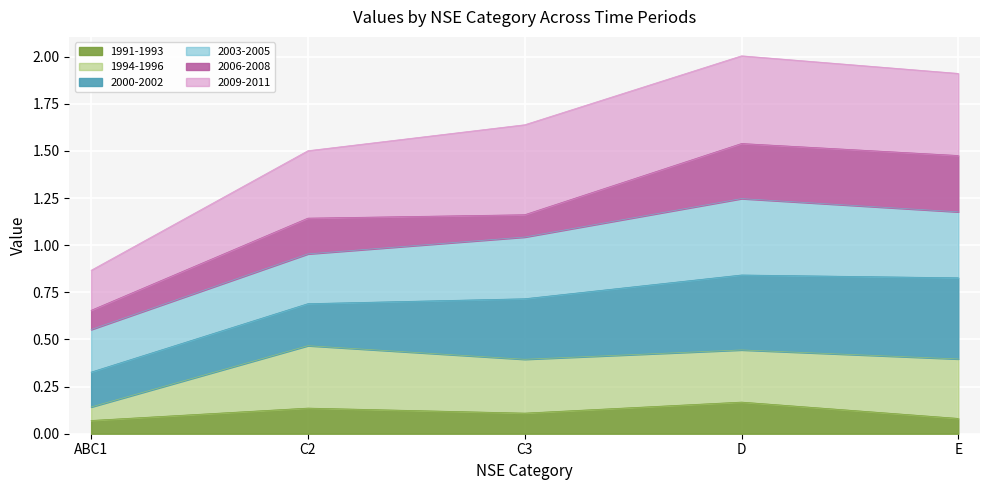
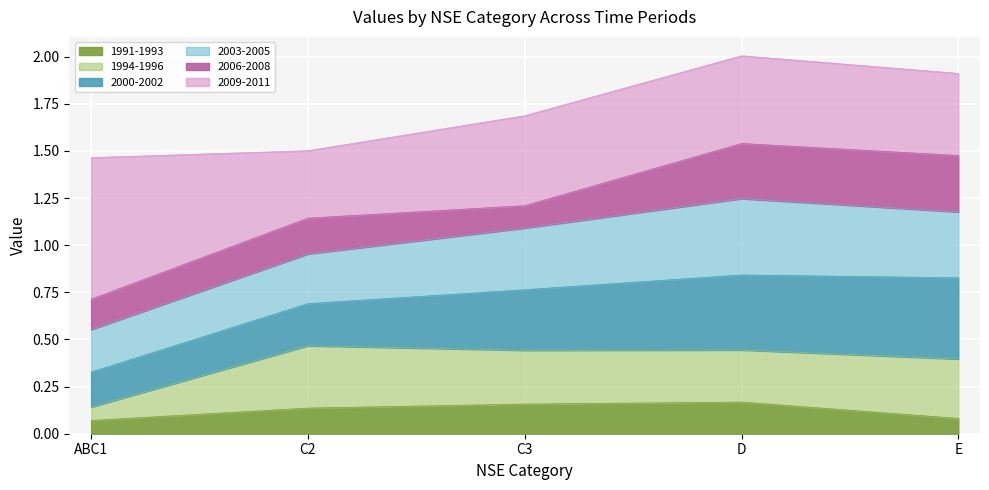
2006-2008, ABC1: 0.10 -> 0.16
2009-2011, ABC1: 0.21 -> 0.75
1991-1993, C3: 0.11 -> 0.16
